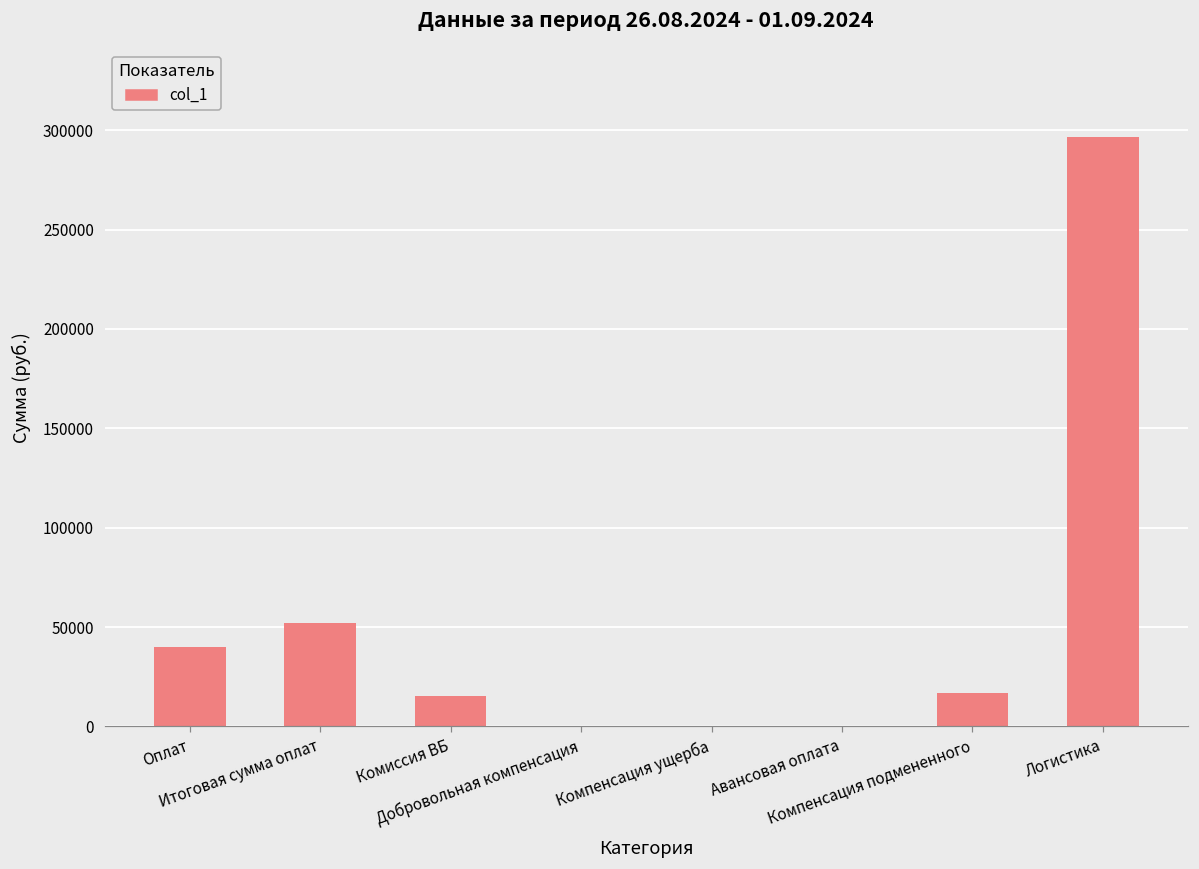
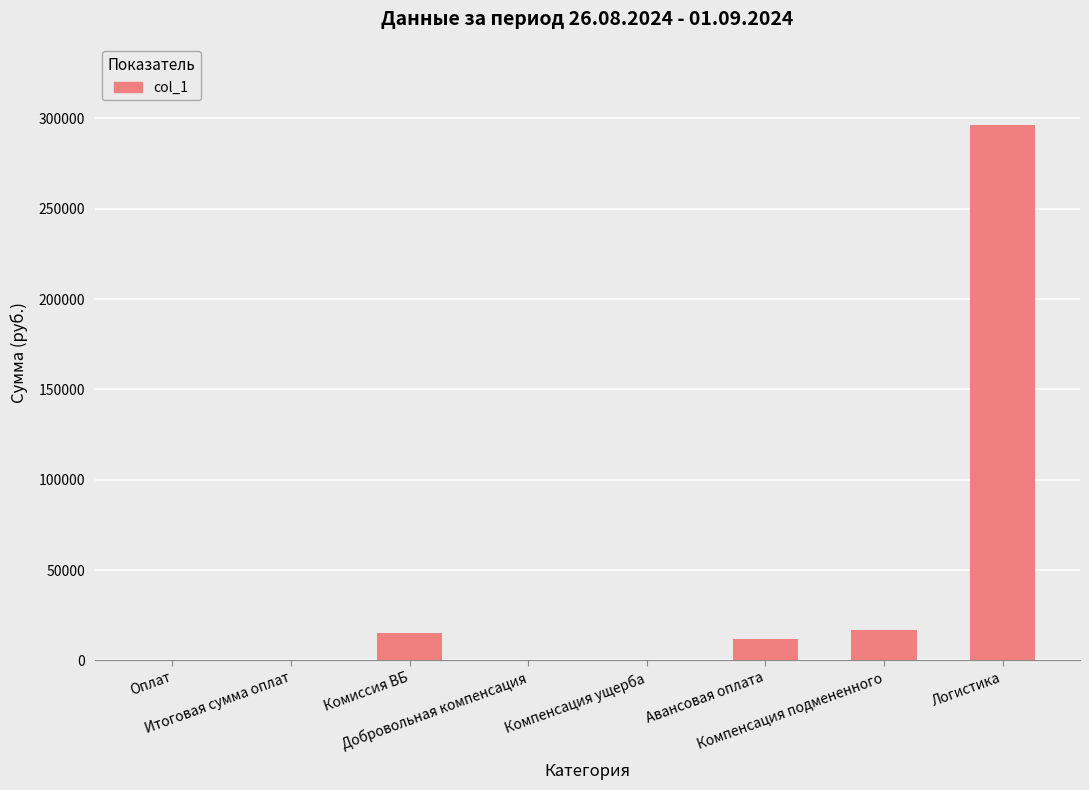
Оплат: 40000 -> 0
Итоговая сумма оплат: 52000 -> 0
Авансовая оплата: 0 -> 12000
